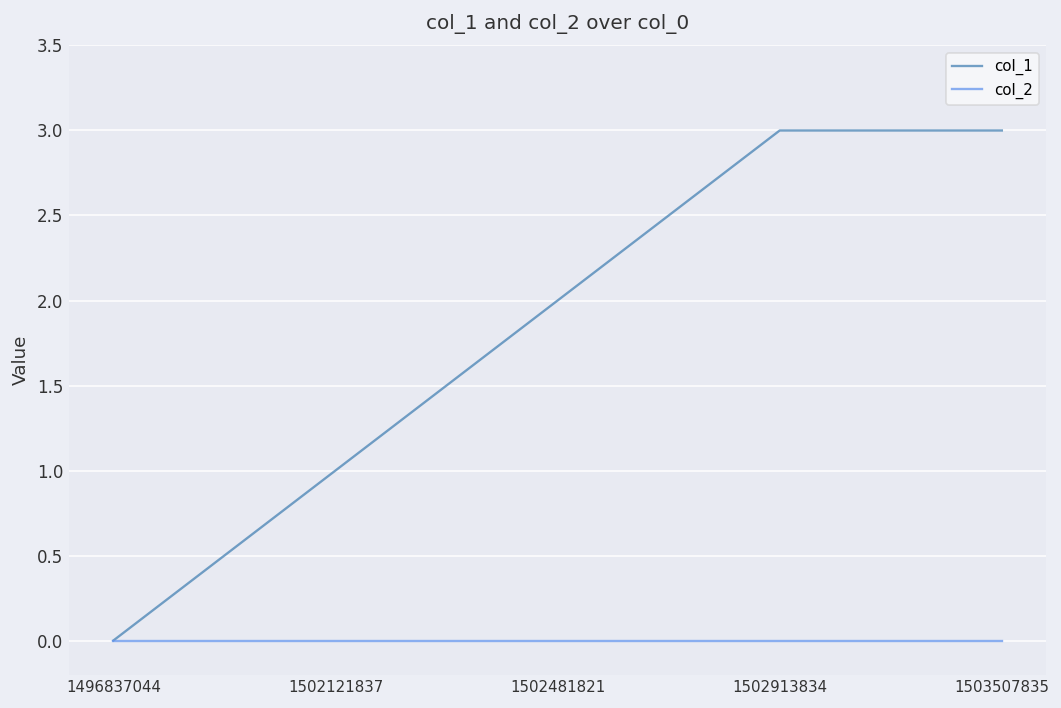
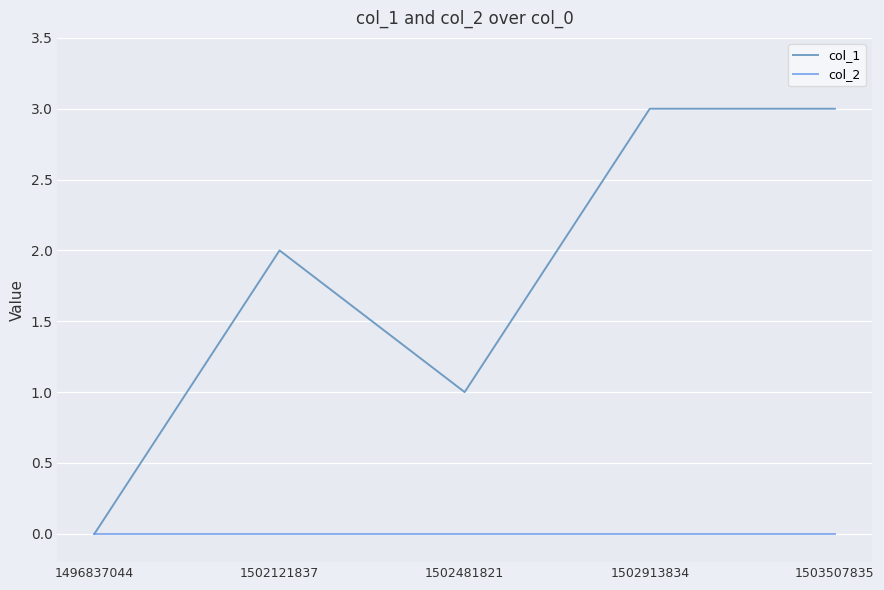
col_1, 1502121837: 1 -> 2
col_1, 1502481821: 2 -> 1
